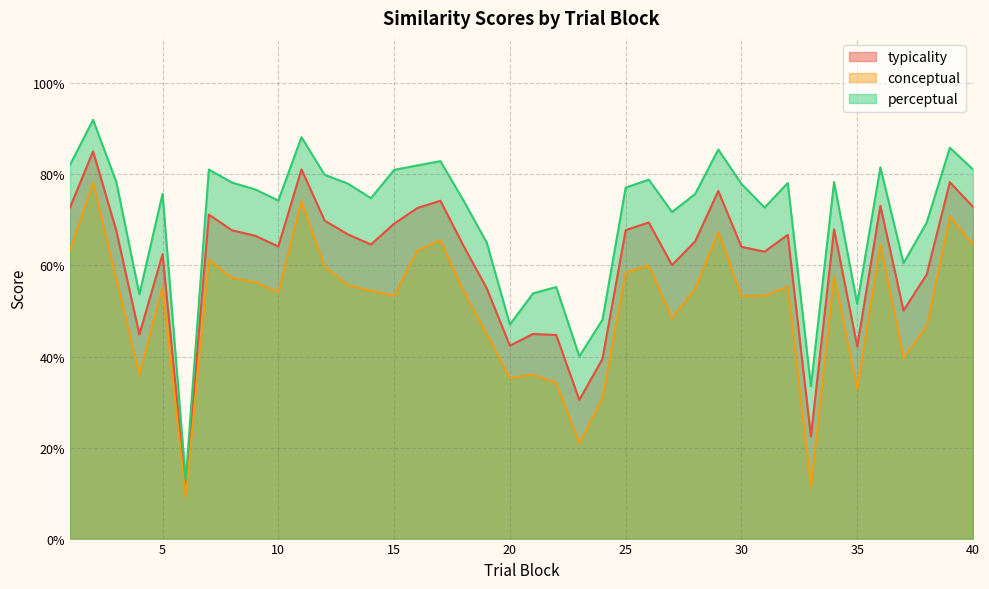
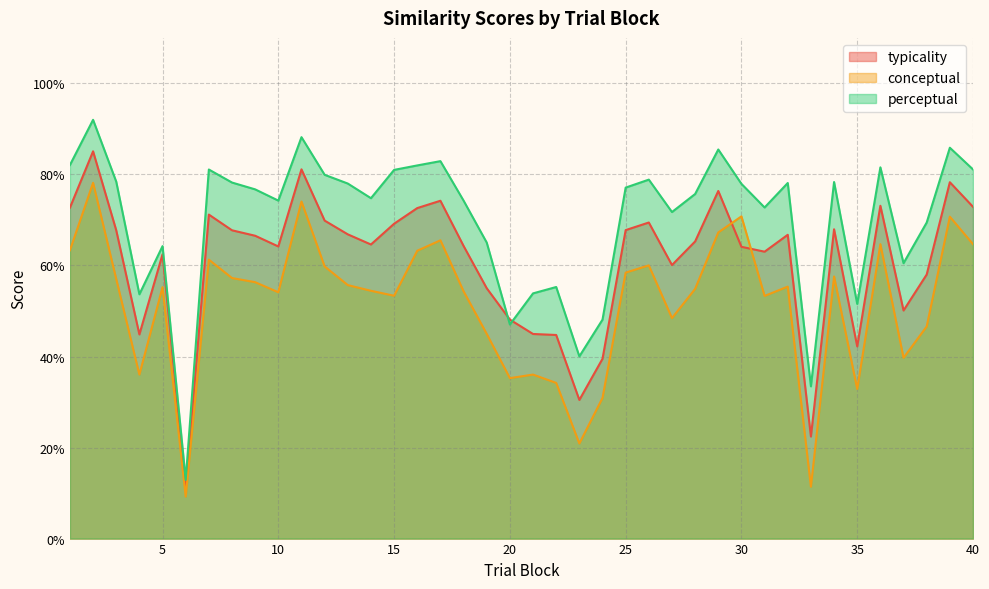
perceptual, 5: 76% -> 64%
typicality, 20: 42% -> 48%
conceptual, 30: 53% -> 71%
